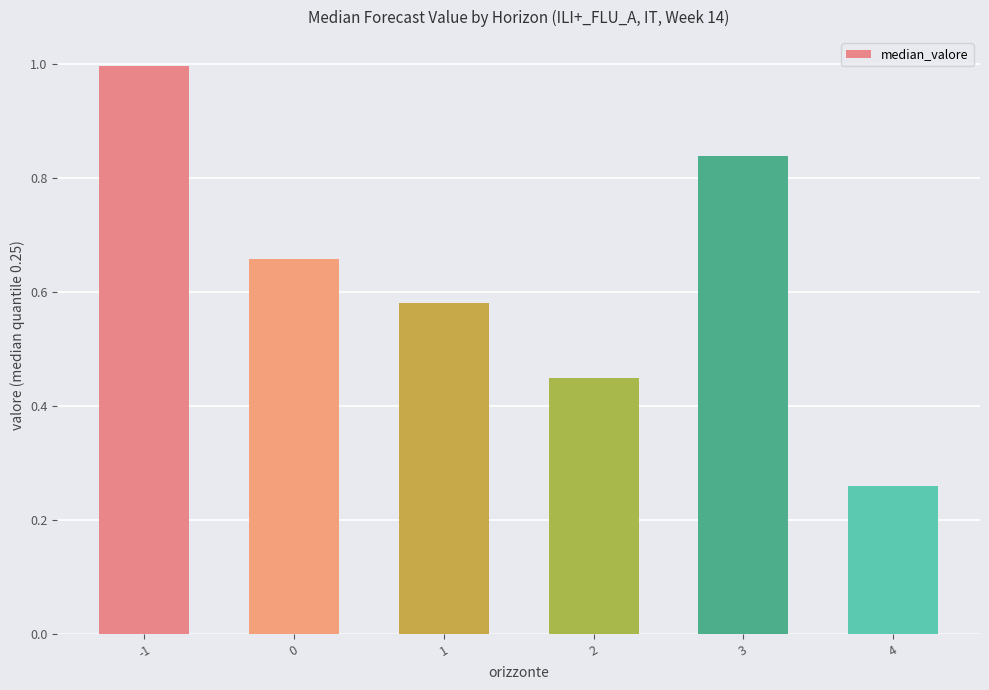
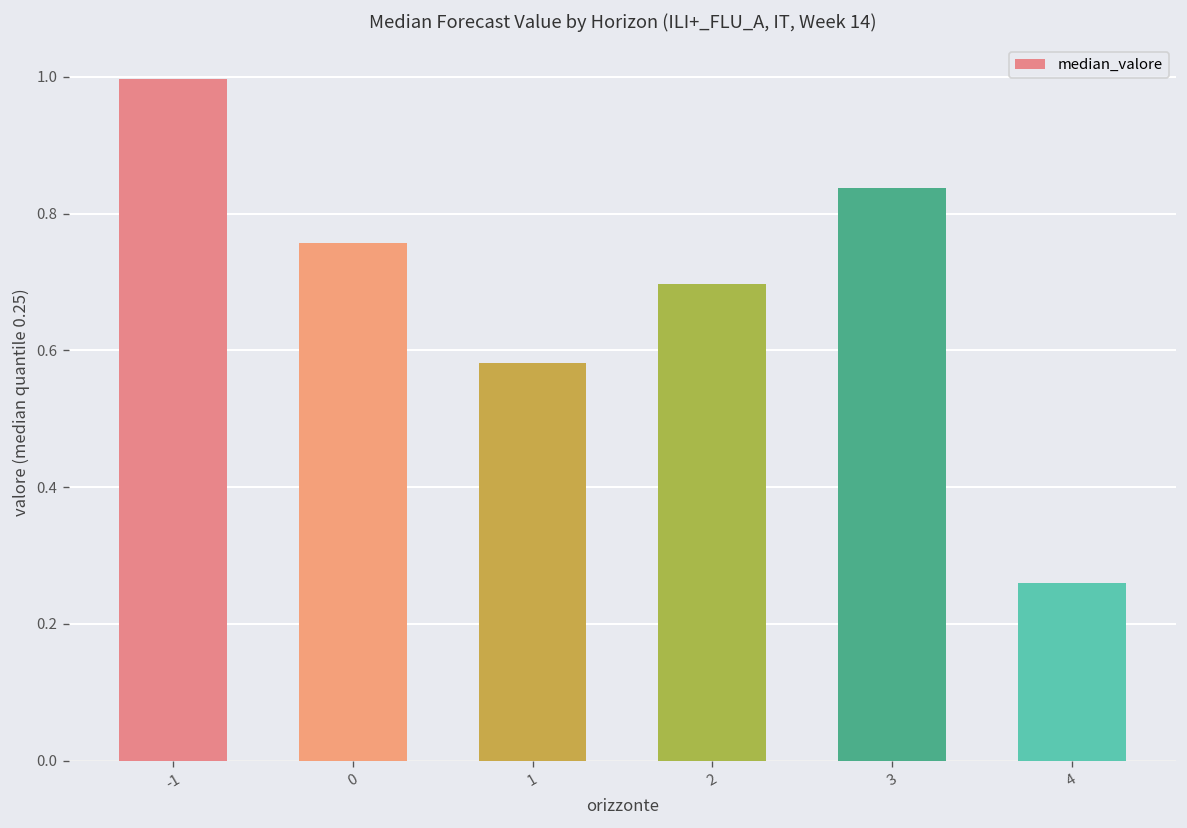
0: 0.66 -> 0.76
2: 0.45 -> 0.70
